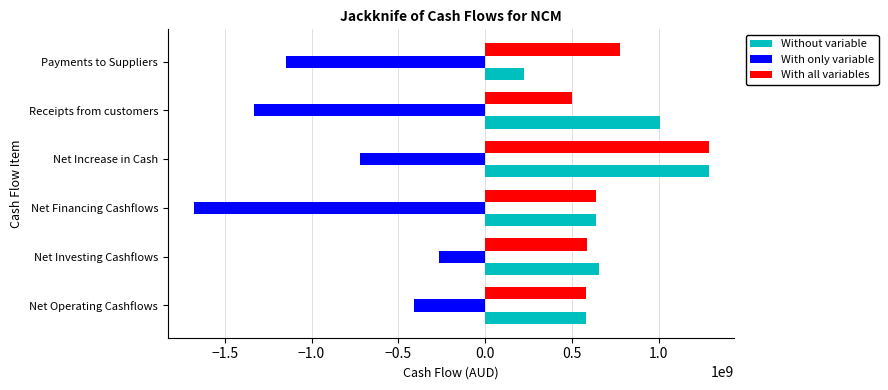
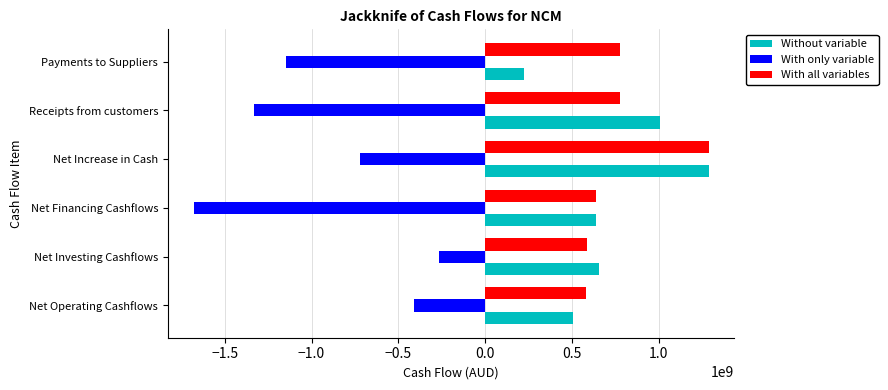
With all variables, Receipts from customers: 500000000 -> 780000000
Without variable, Net Operating Cashflows: 580000000 -> 510000000
